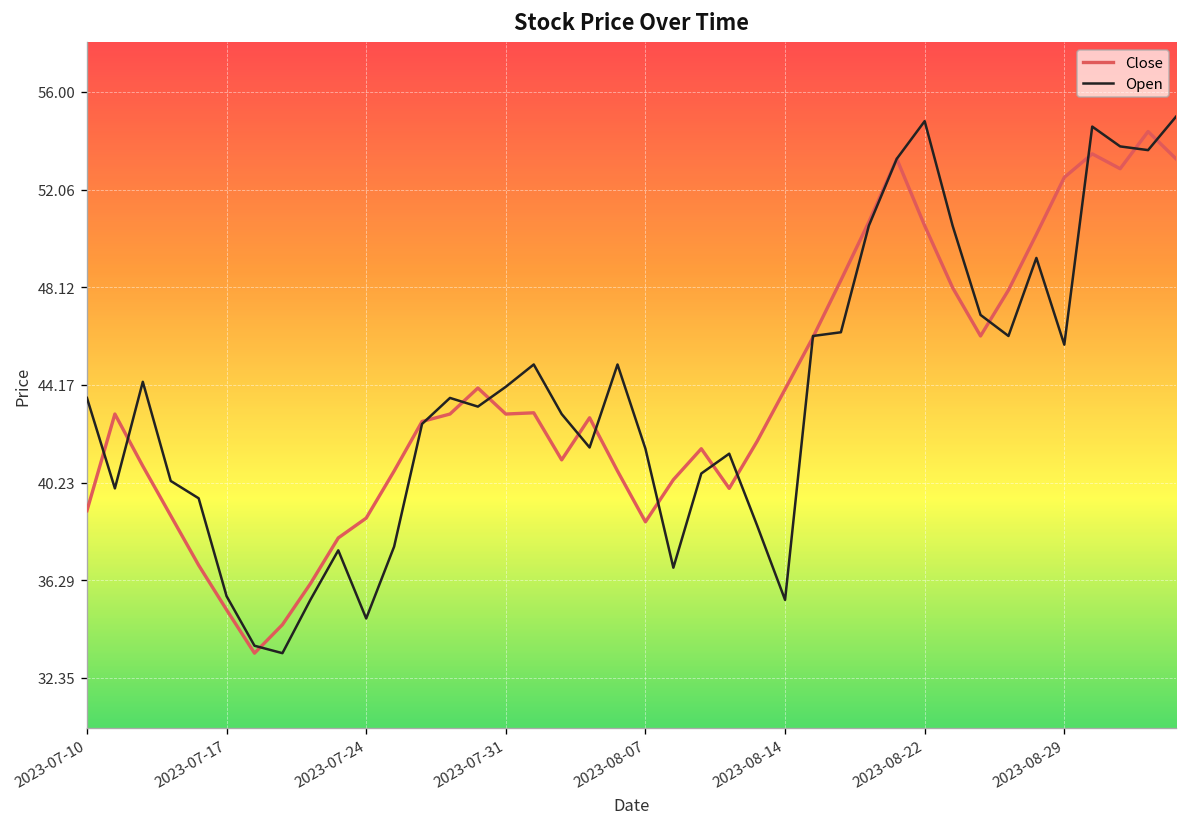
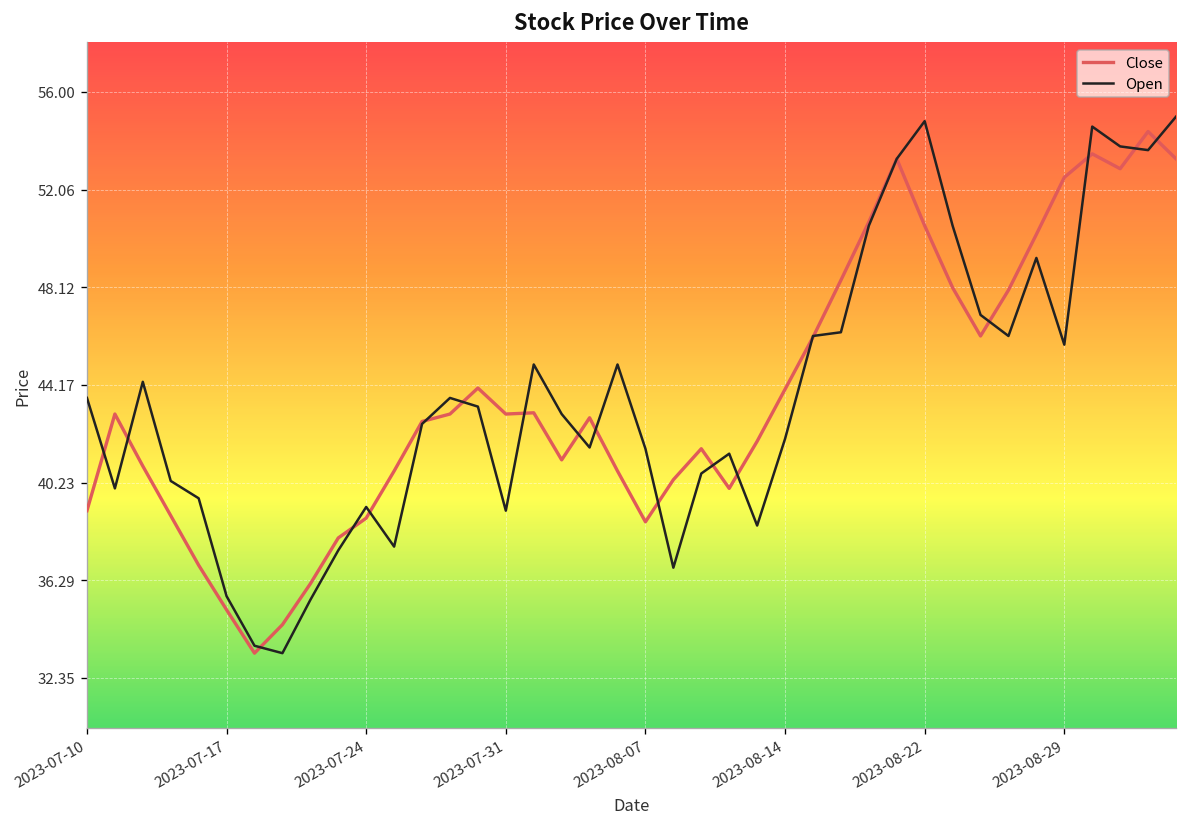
Open, 2023-07-24: 34.8 -> 39.3
Open, 2023-07-31: 44.1 -> 39.1
Open, 2023-08-14: 35.5 -> 42.0
